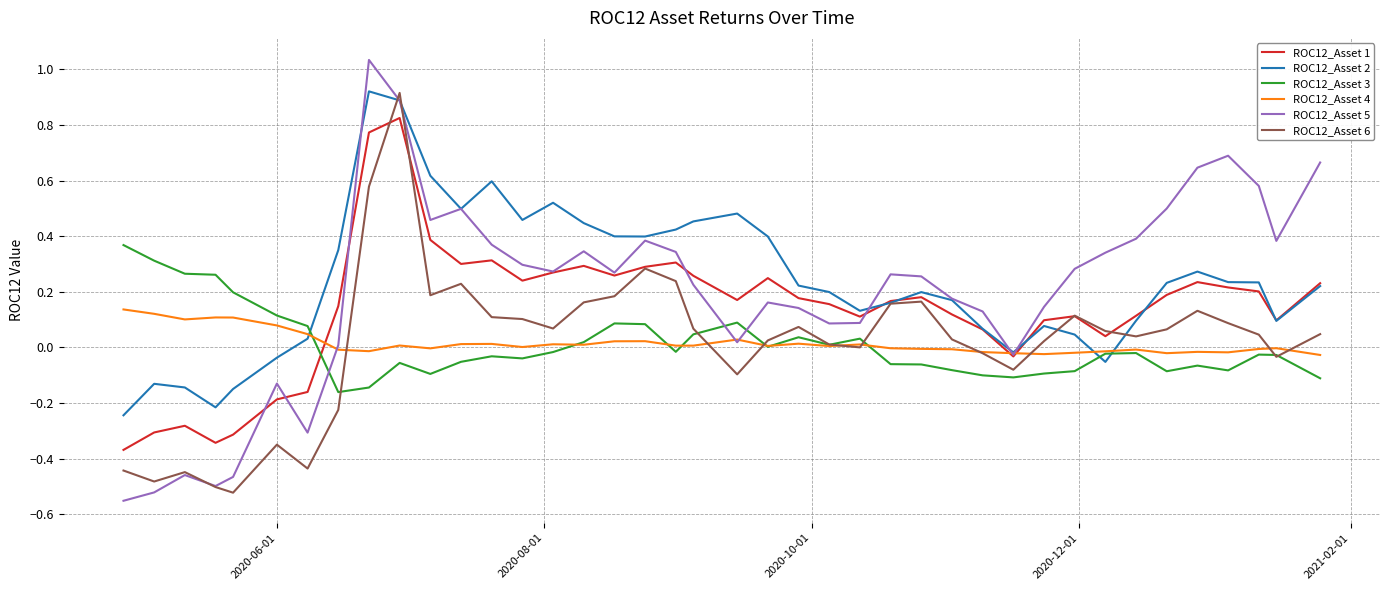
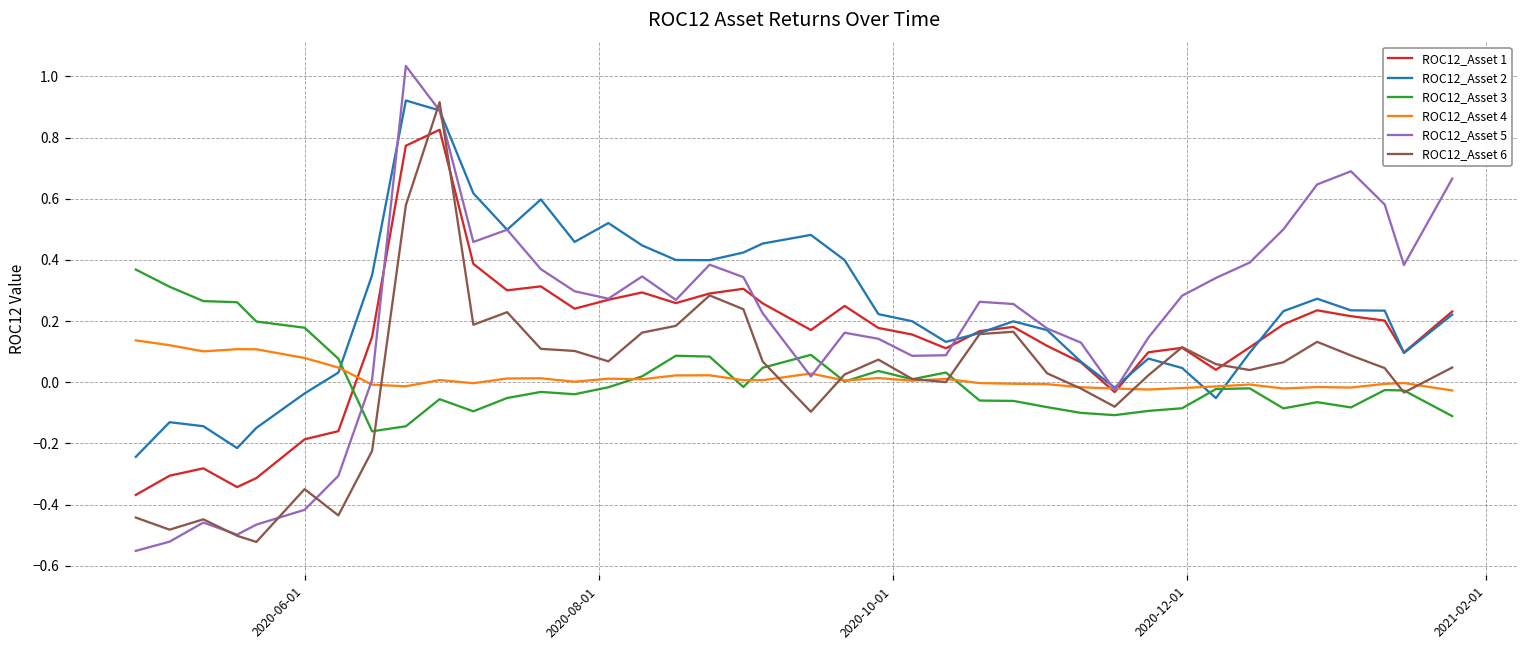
ROC12_Asset 3, 2020-06-01: 0.11 -> 0.18
ROC12_Asset 5, 2020-06-01: -0.13 -> -0.42
